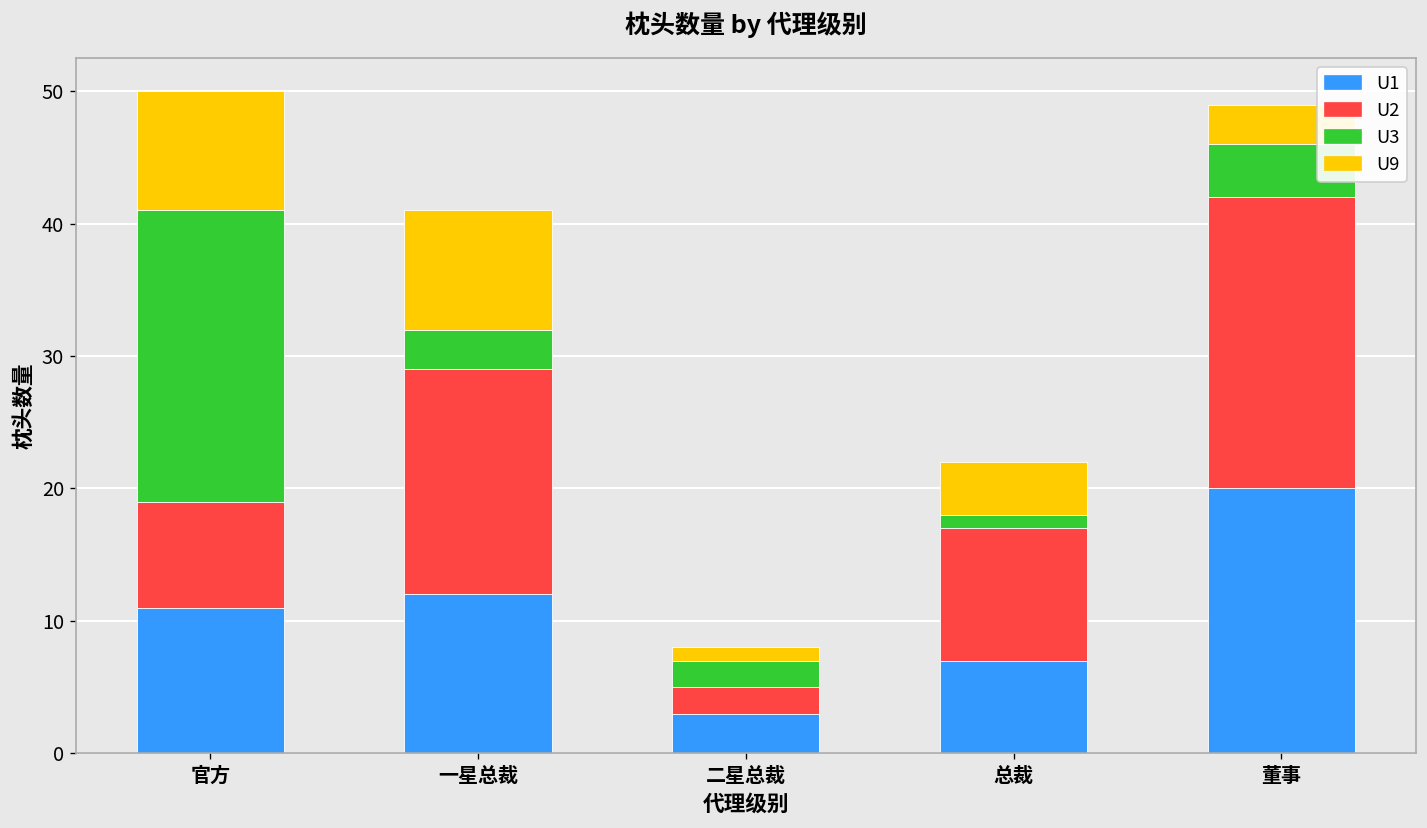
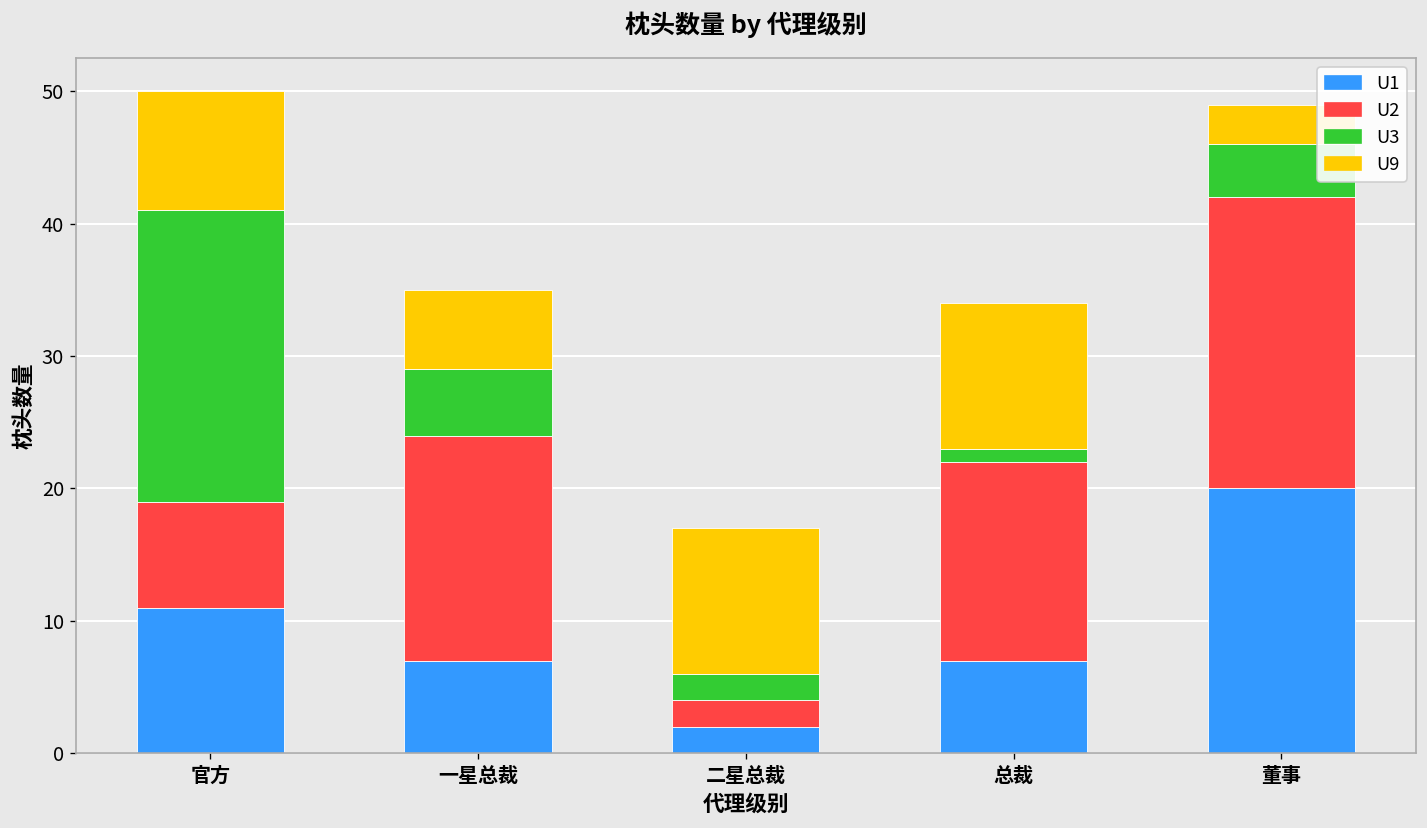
U1, 一星总裁: 12 -> 7
U3, 一星总裁: 3 -> 5
U9, 一星总裁: 9 -> 6
U1, 二星总裁: 3 -> 2
U9, 二星总裁: 1 -> 11
U2, 总裁: 10 -> 15
U9, 总裁: 4 -> 11
